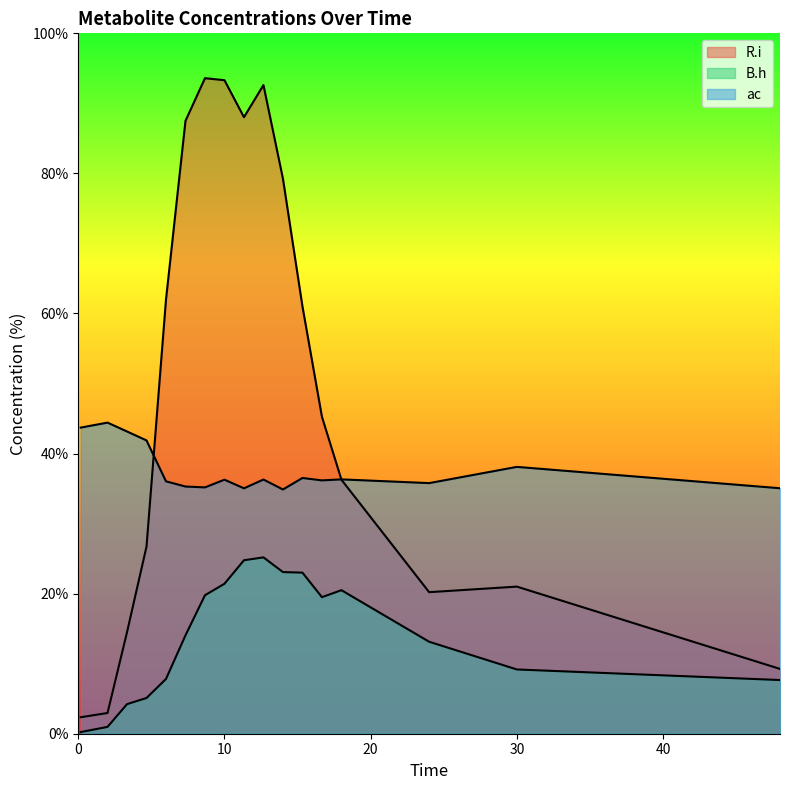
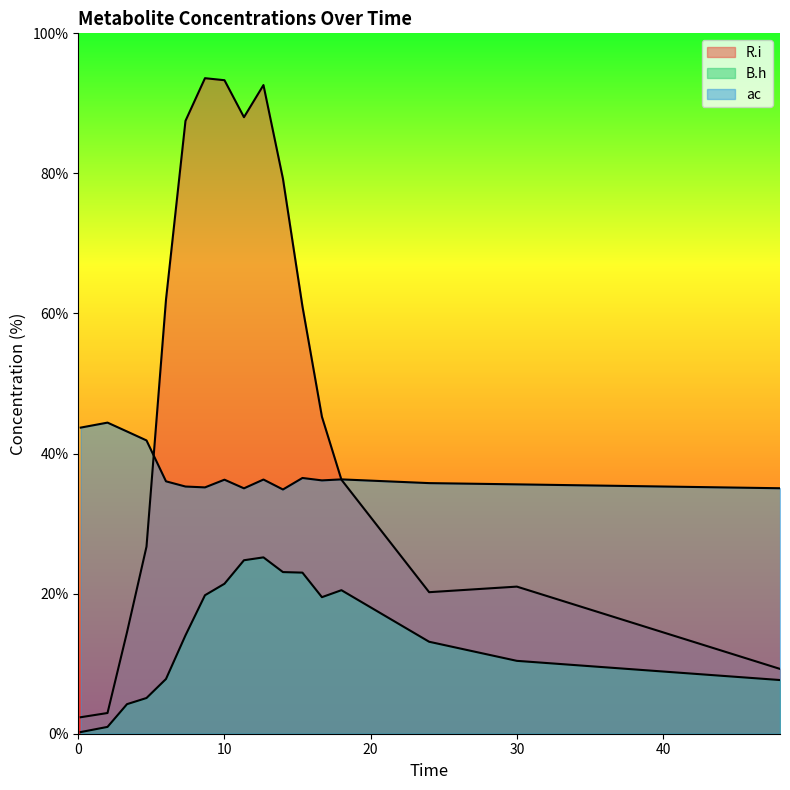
B.h, 30: 9% -> 10%
ac, 30: 38% -> 36%
